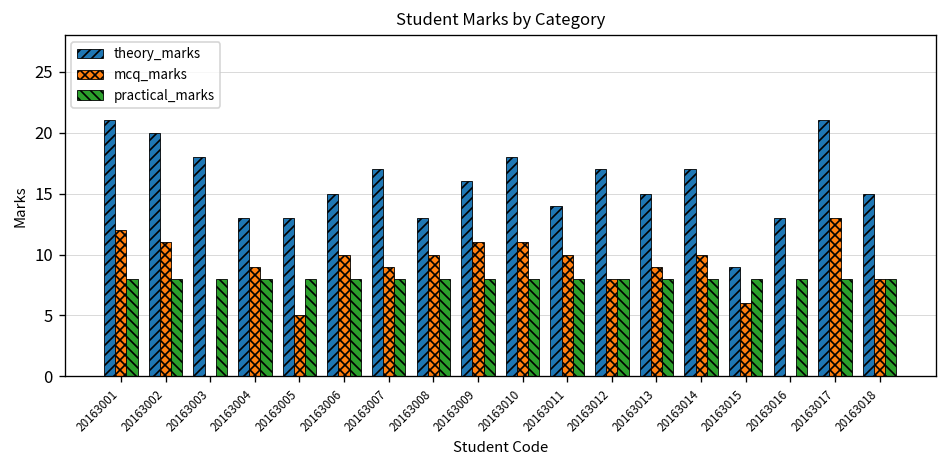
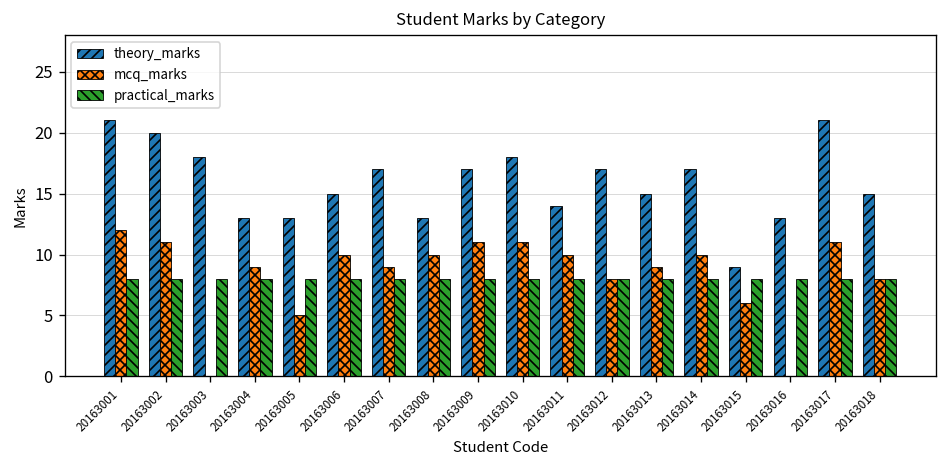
theory_marks, 20163009: 16 -> 17
mcq_marks, 20163017: 13 -> 11
